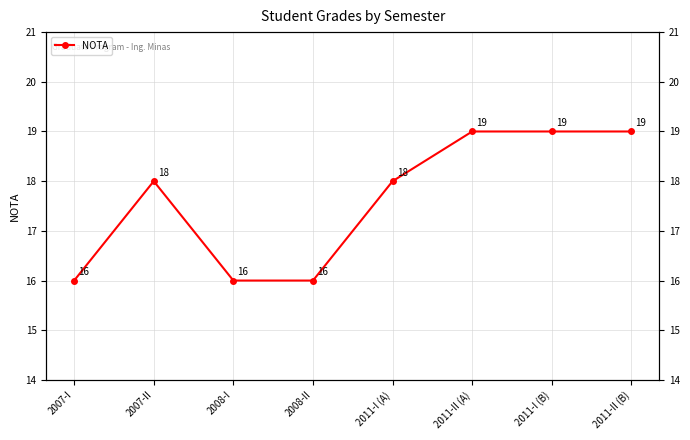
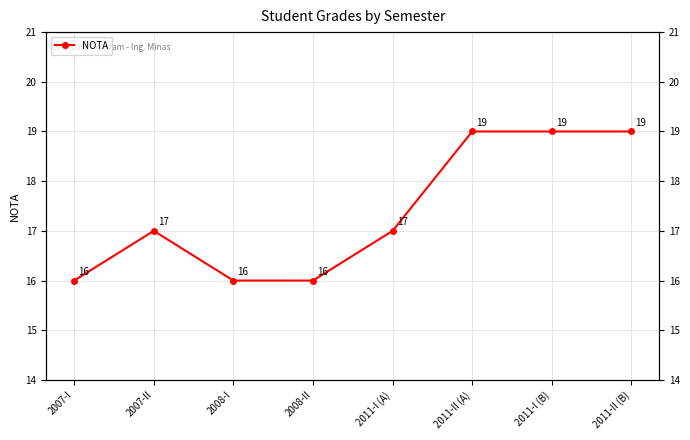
2007-II: 18 -> 17
2011-I (A): 18 -> 17
